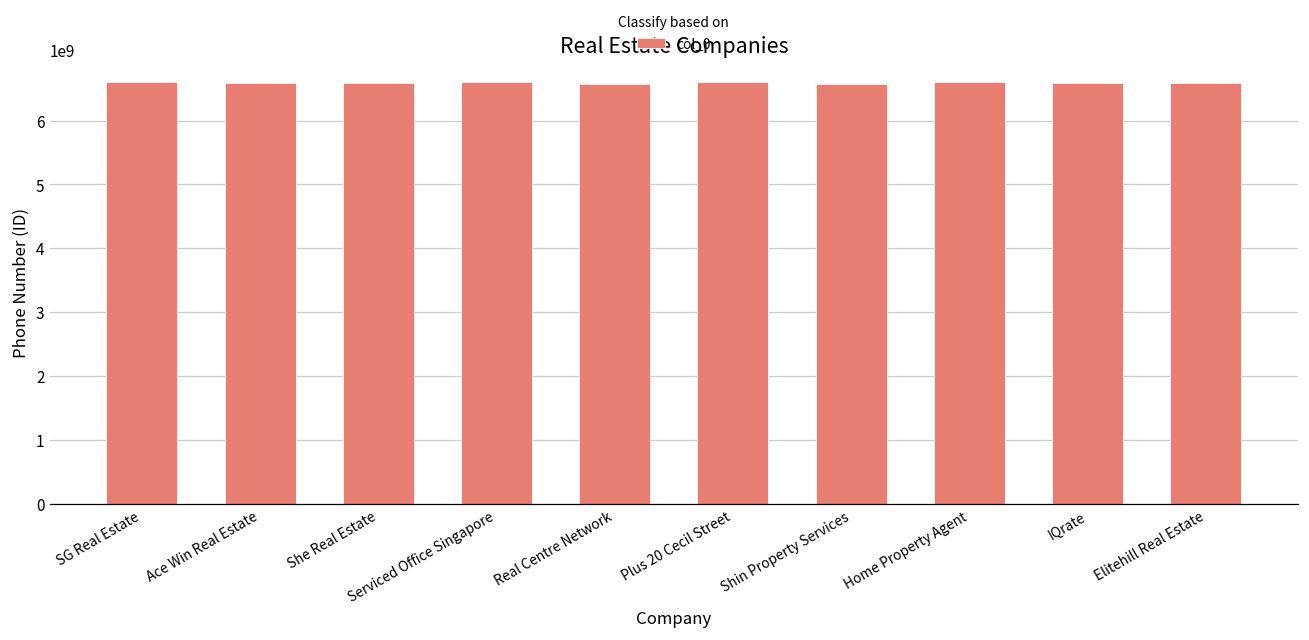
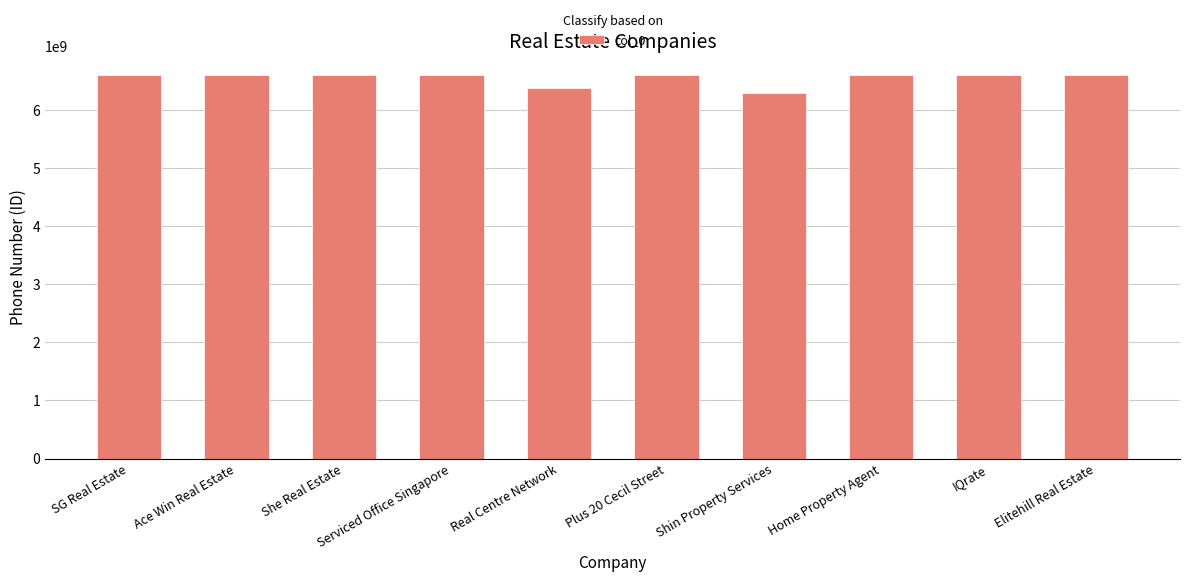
Real Centre Network: 6600000000 -> 6400000000
Shin Property Services: 6600000000 -> 6300000000
